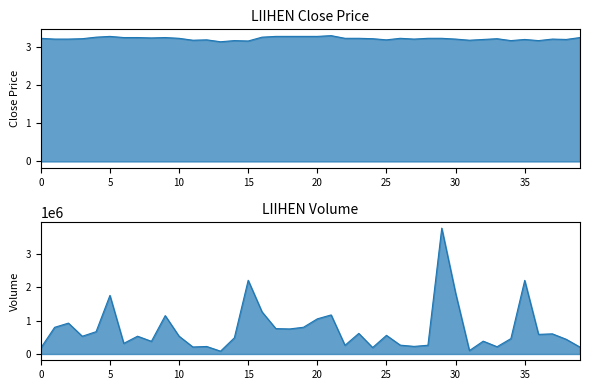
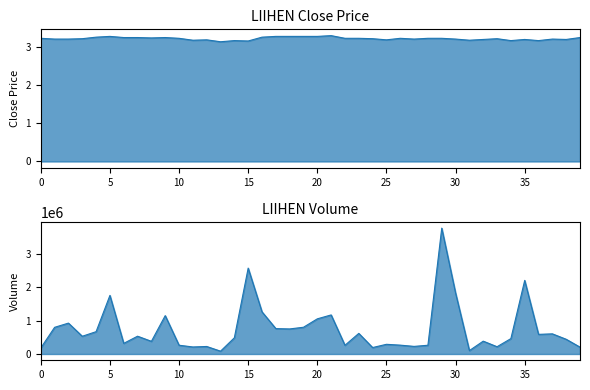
LIIHEN Volume, 10: 500000 -> 300000
LIIHEN Volume, 15: 2200000 -> 2600000
LIIHEN Volume, 25: 600000 -> 300000
